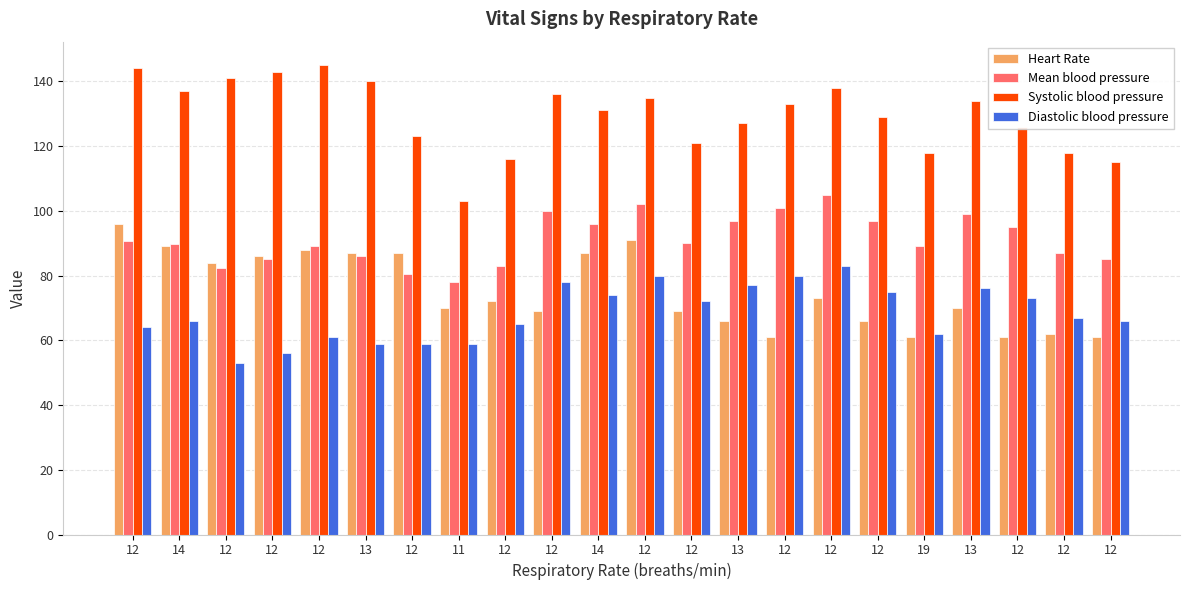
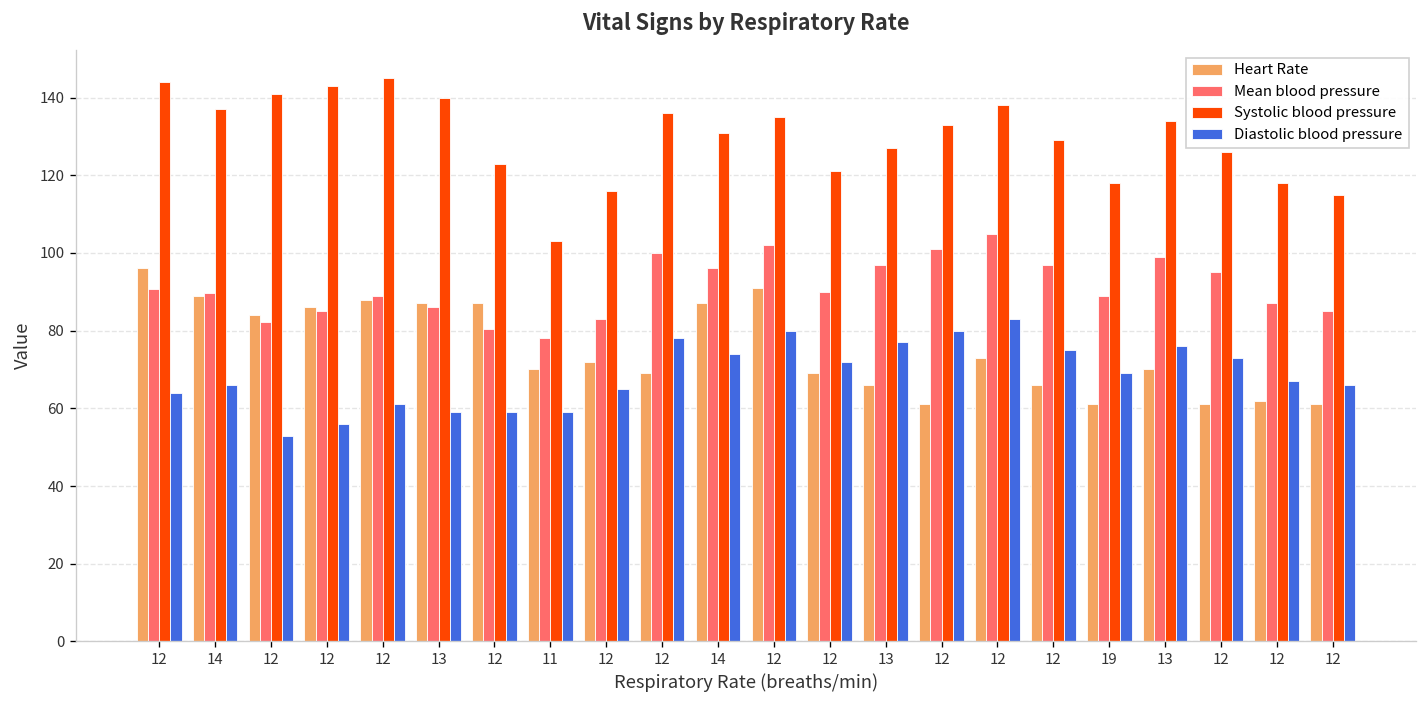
Diastolic blood pressure, 19: 62 -> 69
